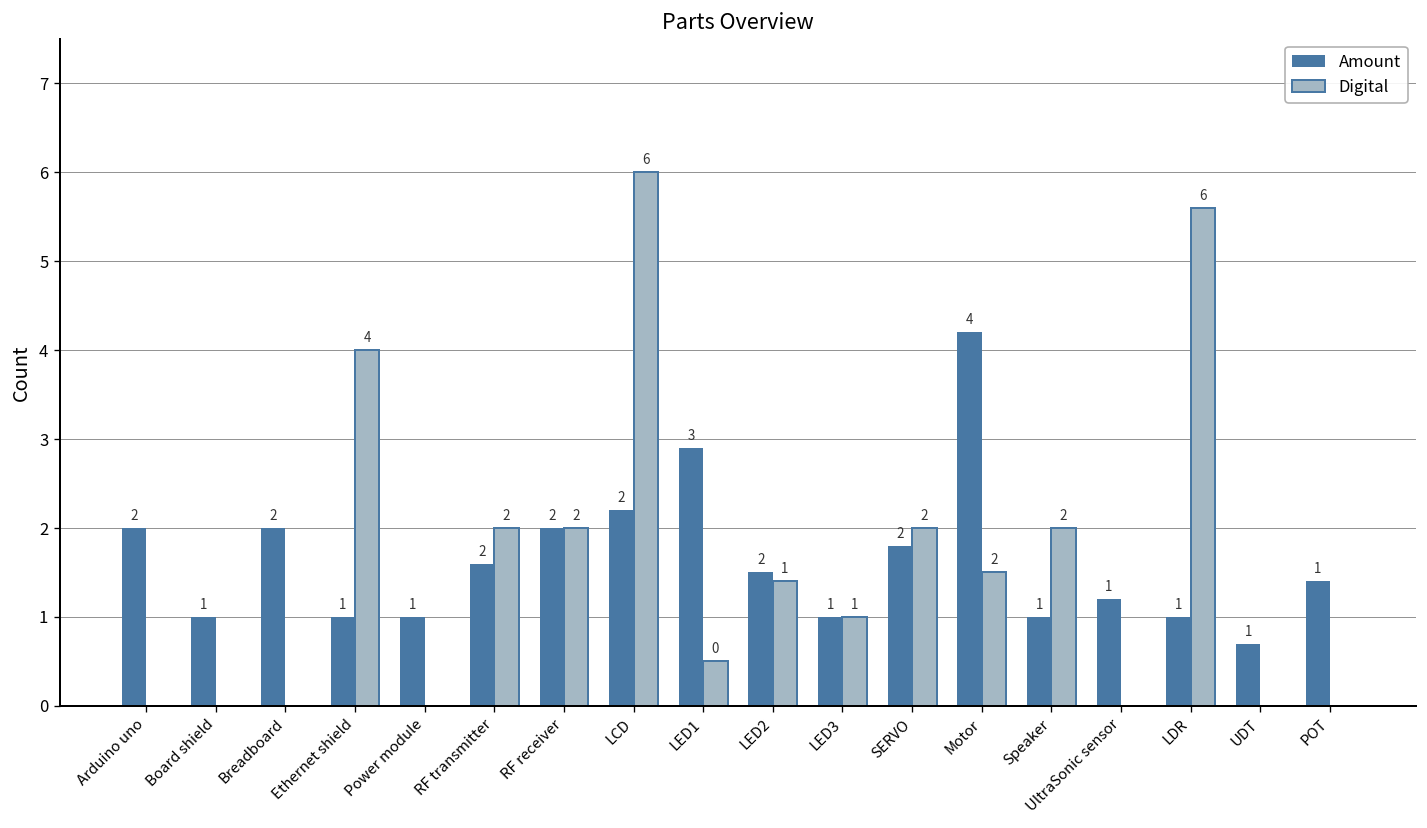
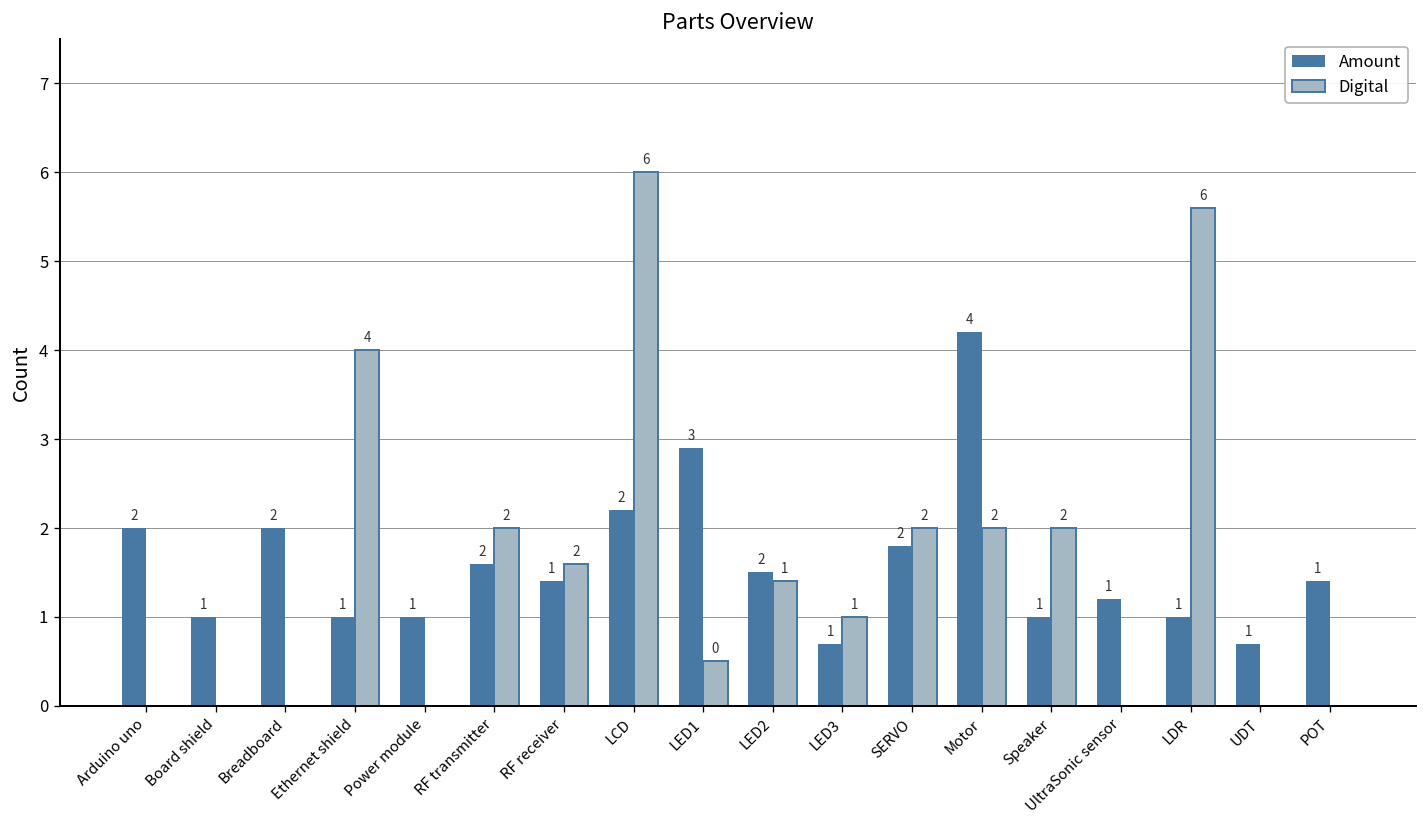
Amount, RF receiver: 2 -> 1
Digital, RF receiver: 2.0 -> 1.6
Amount, LED3: 1.0 -> 0.7
Digital, Motor: 1.5 -> 2.0
